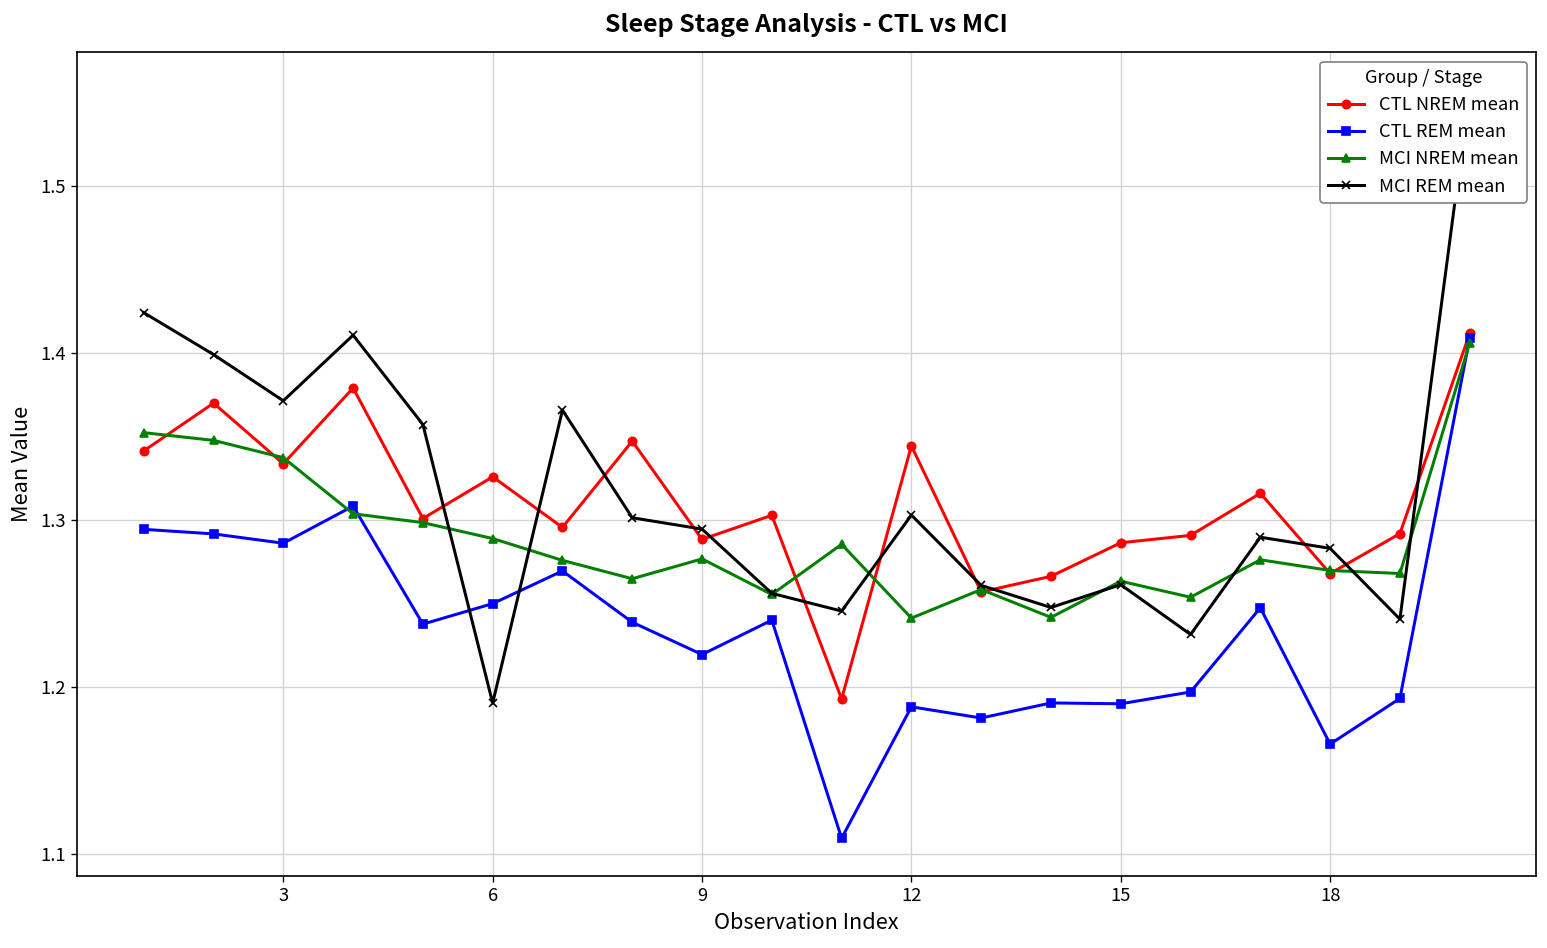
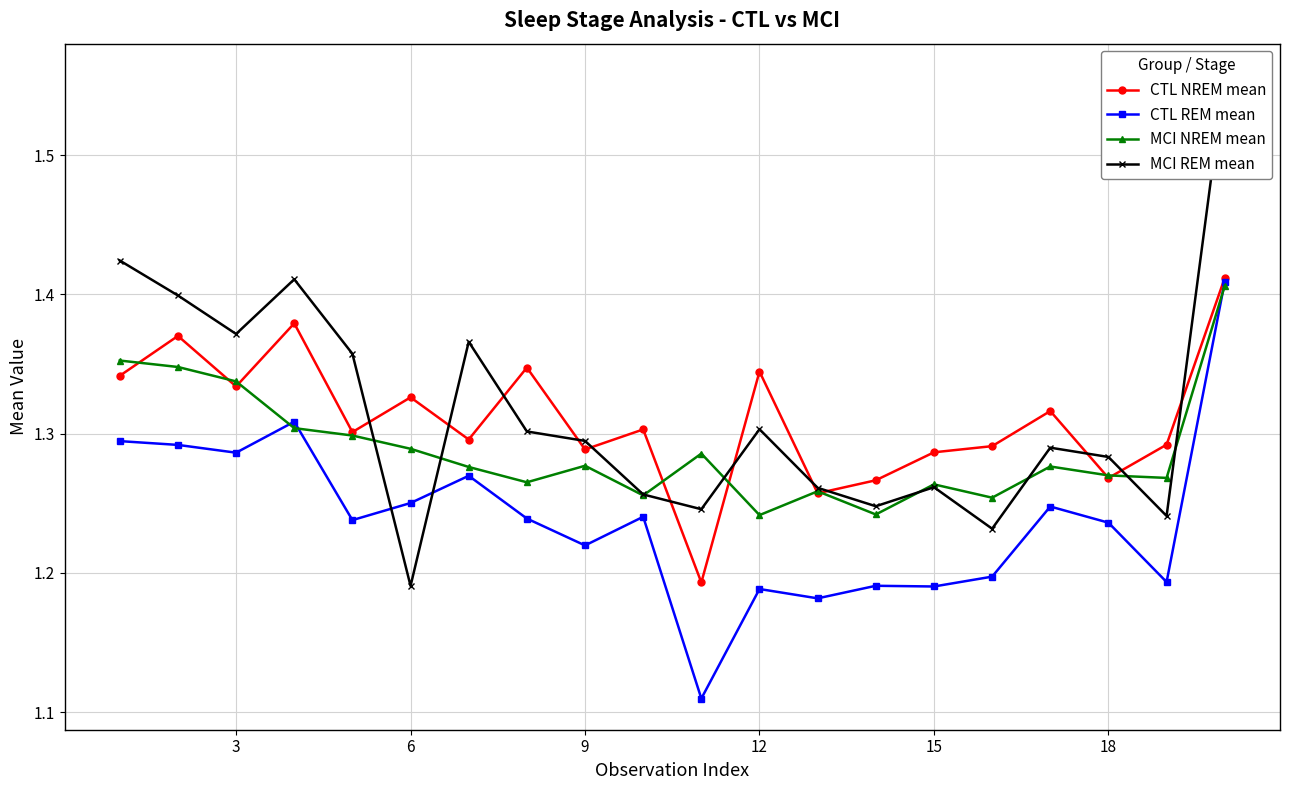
CTL REM mean, 18: 1.166 -> 1.236
